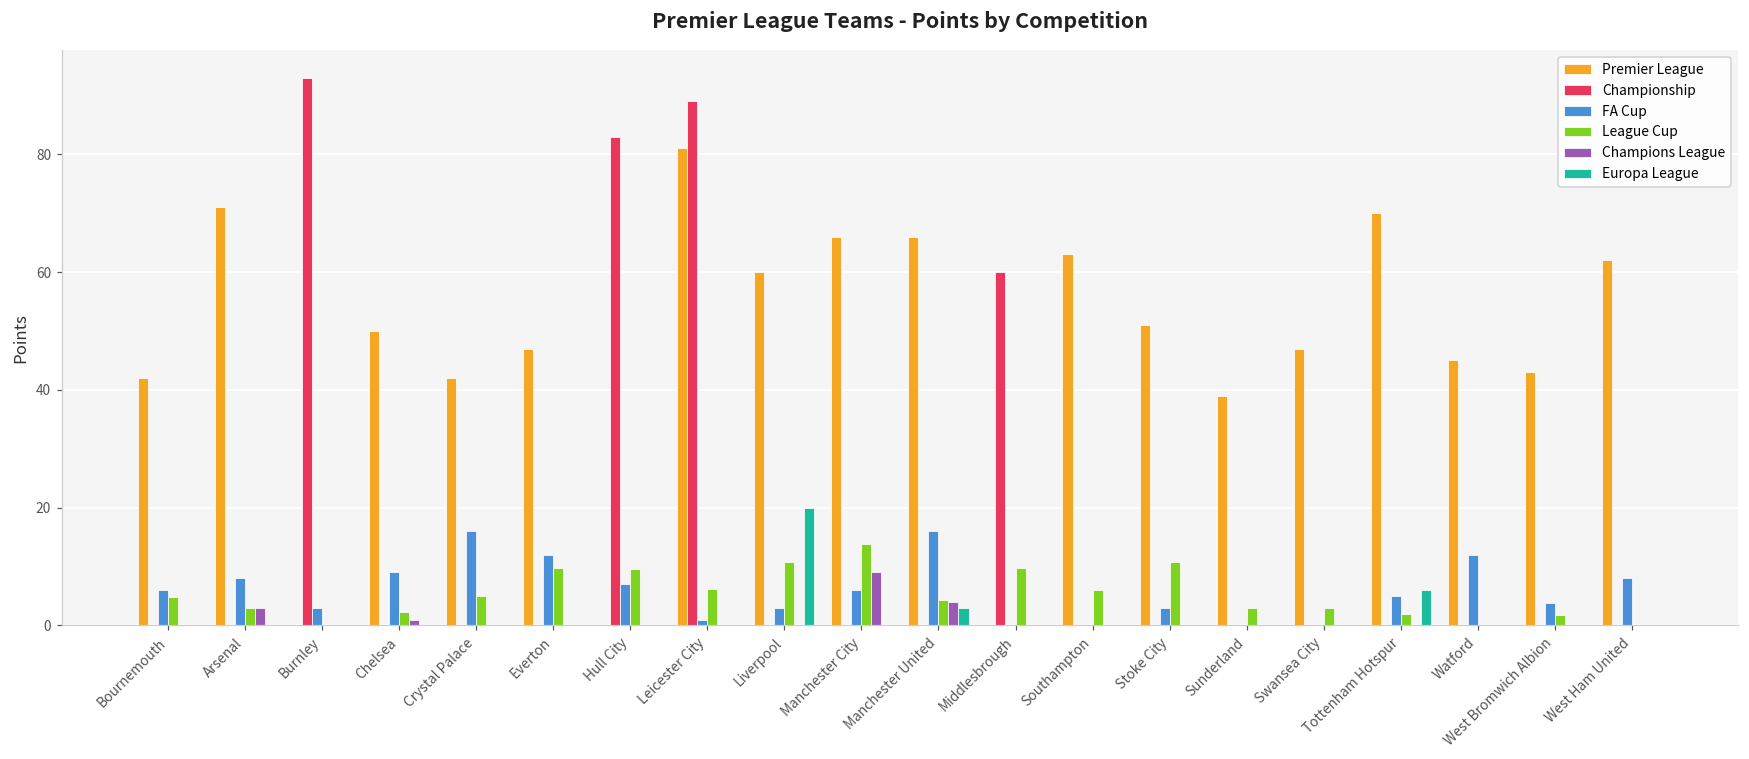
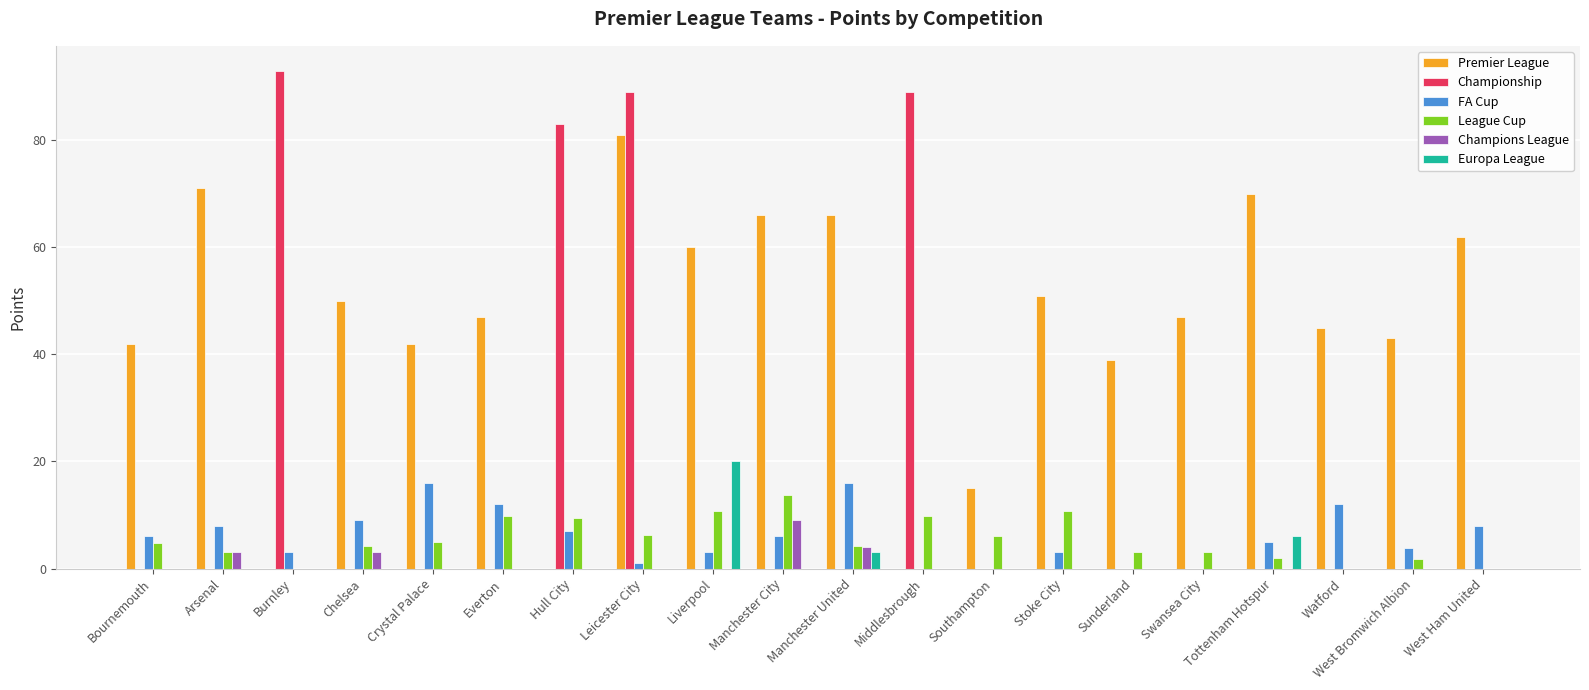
League Cup, Chelsea: 2 -> 4
Champions League, Chelsea: 1 -> 3
Championship, Middlesbrough: 60 -> 89
Premier League, Southampton: 63 -> 15
